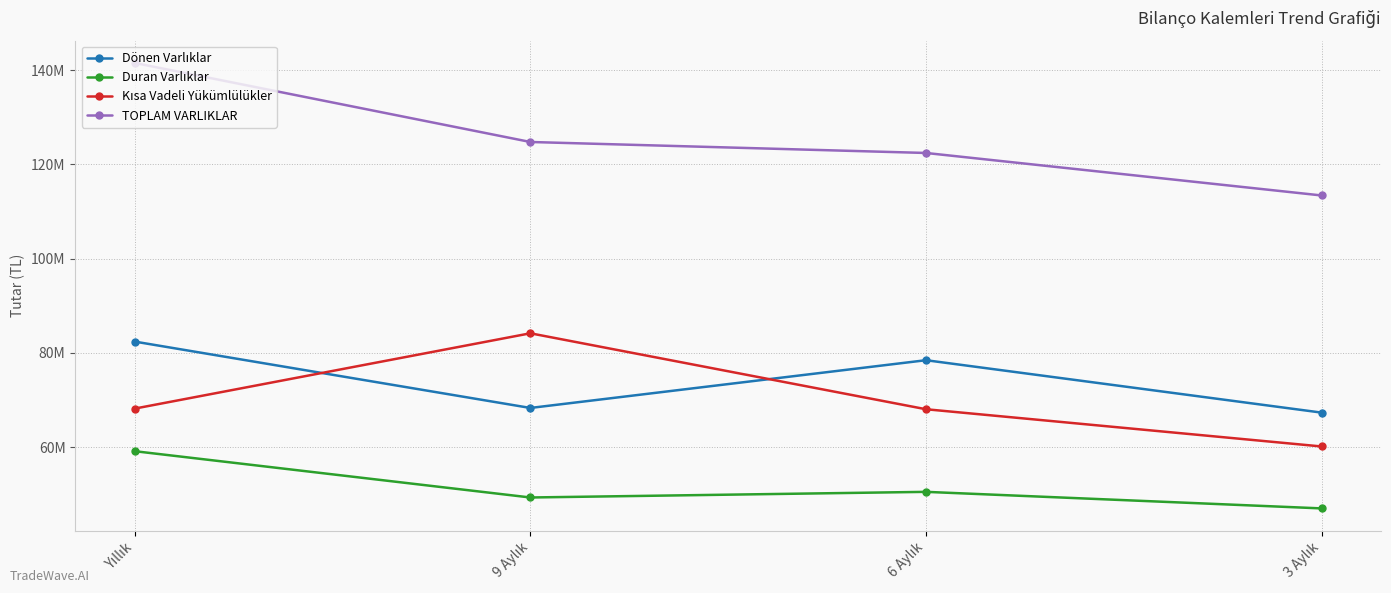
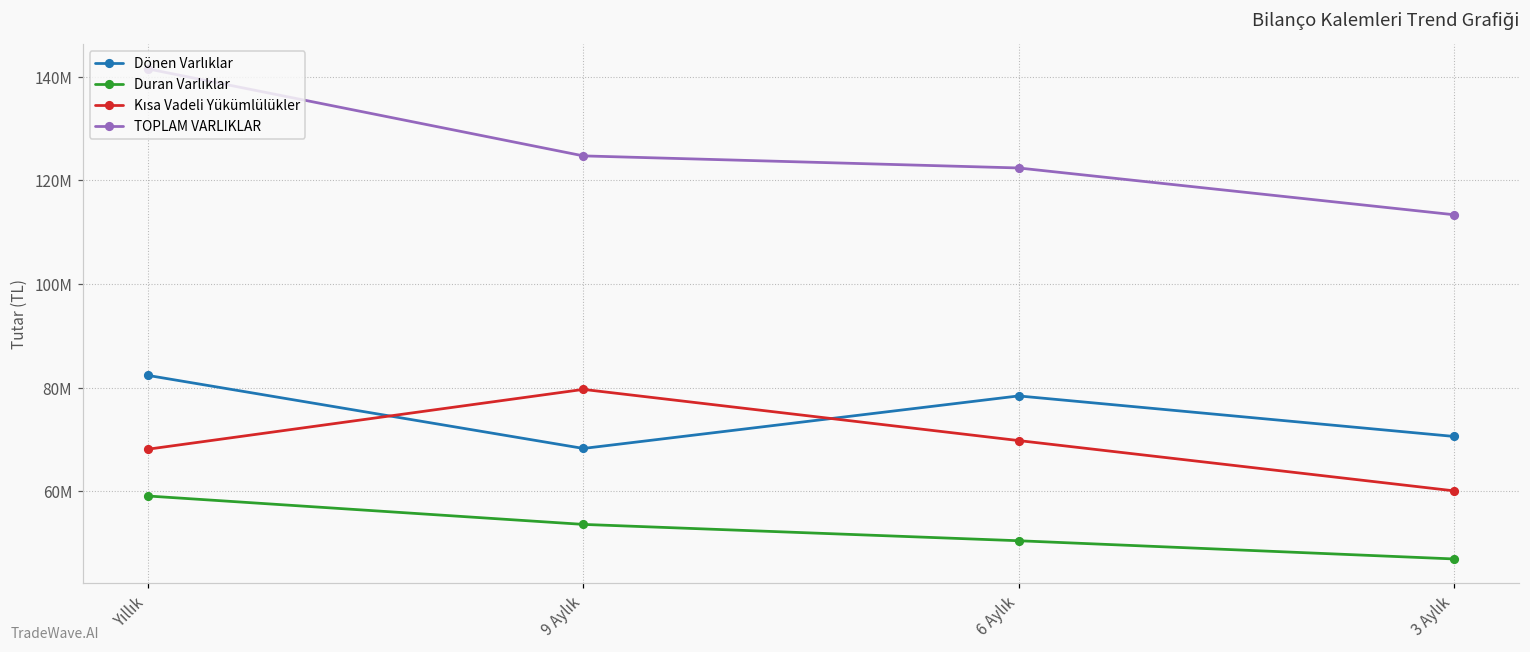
Duran Varlıklar, 9 Aylık: 49000000 -> 54000000
Kısa Vadeli Yükümlülükler, 9 Aylık: 84000000 -> 80000000
Kısa Vadeli Yükümlülükler, 6 Aylık: 68000000 -> 70000000
Dönen Varlıklar, 3 Aylık: 67000000 -> 71000000
